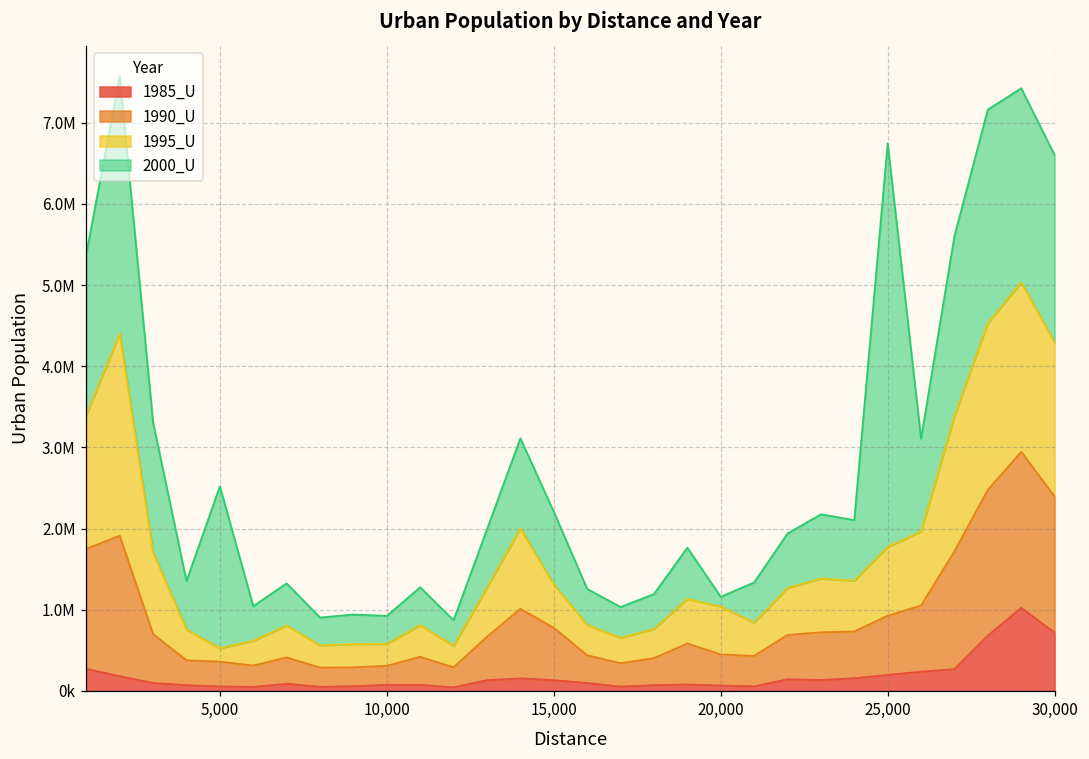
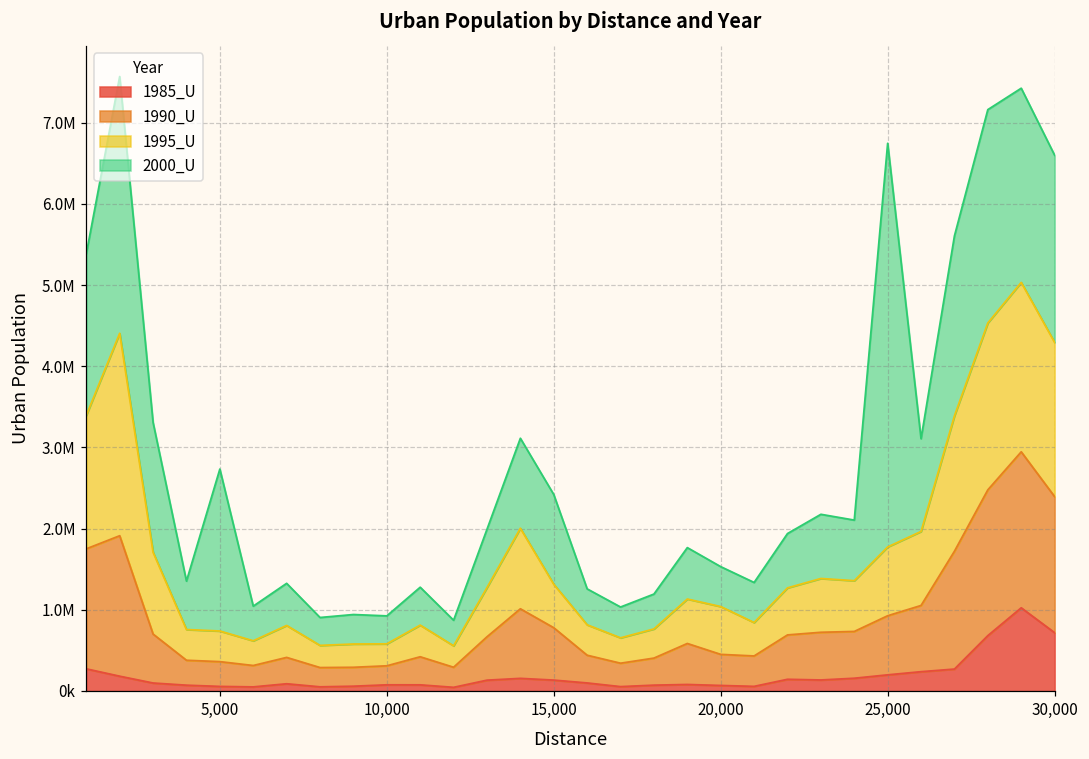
1995_U, 5,000: 200000 -> 400000
2000_U, 15,000: 900000 -> 1100000
2000_U, 20,000: 100000 -> 500000
